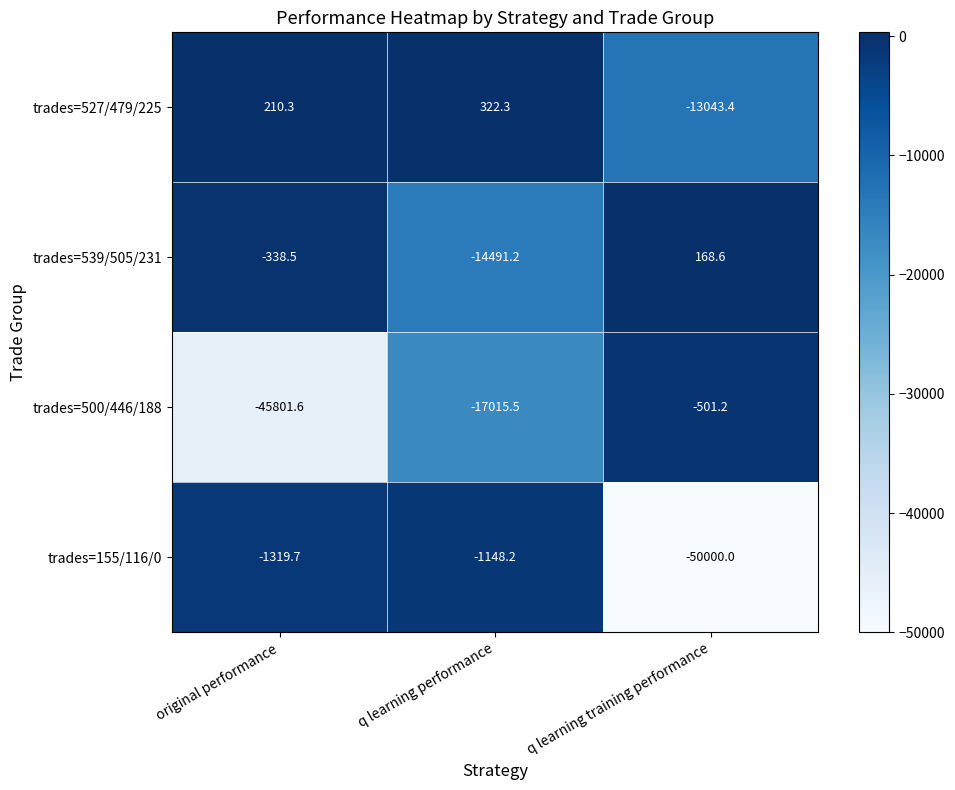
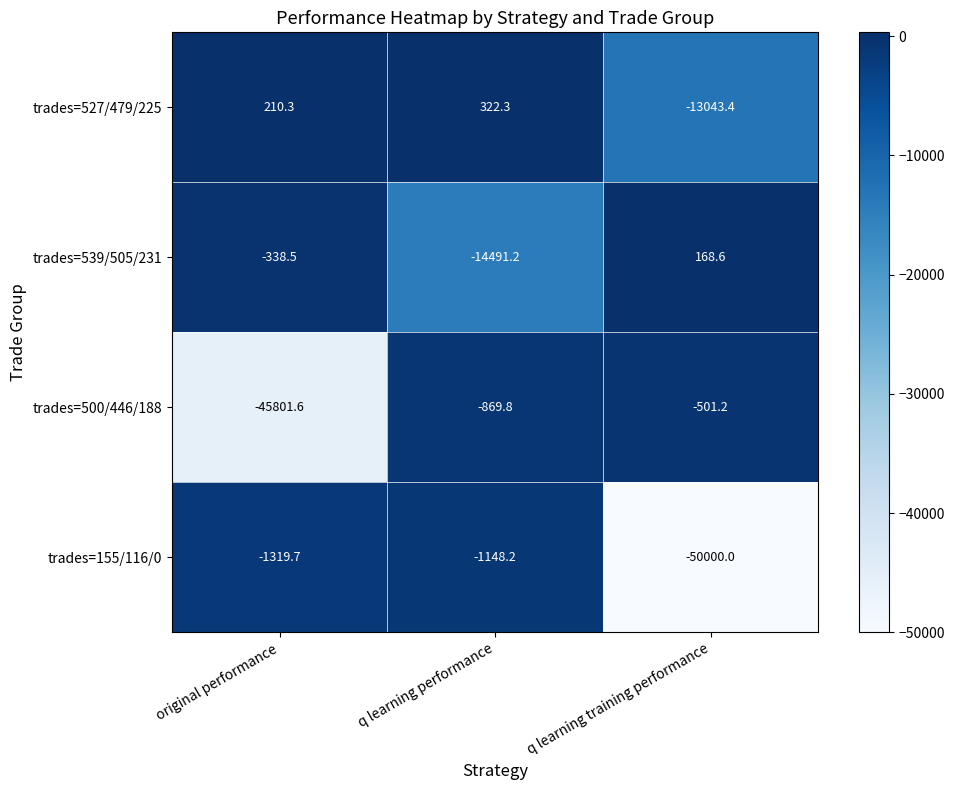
trades=500/446/188, q learning performance: -17015.5 -> -869.8
